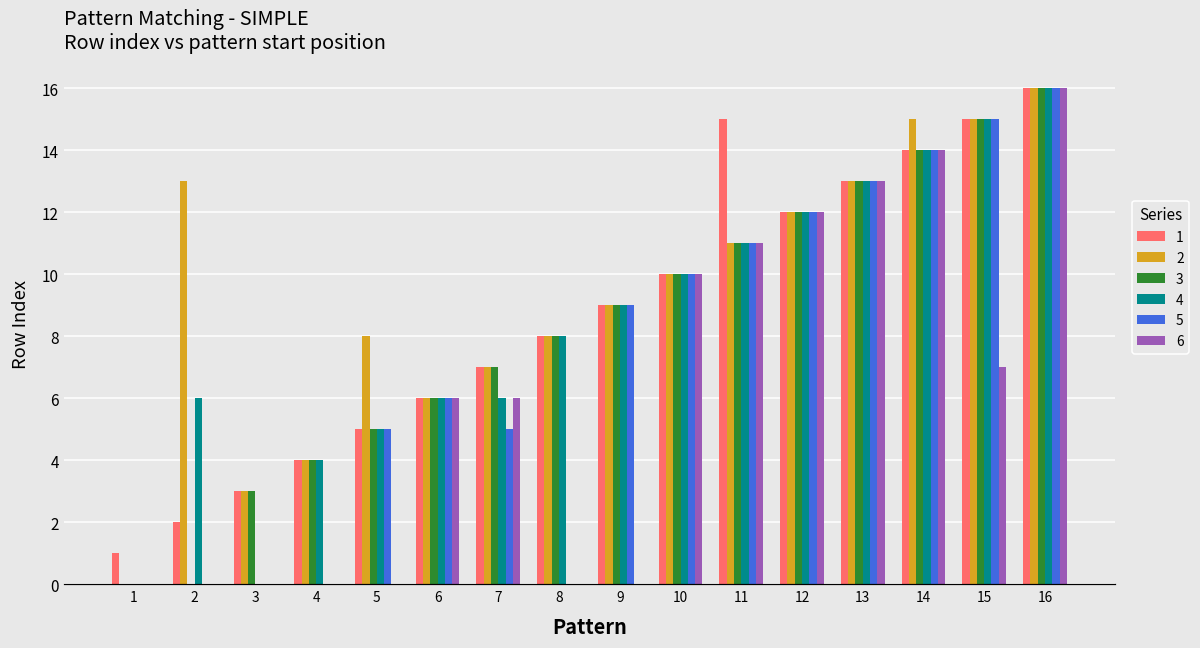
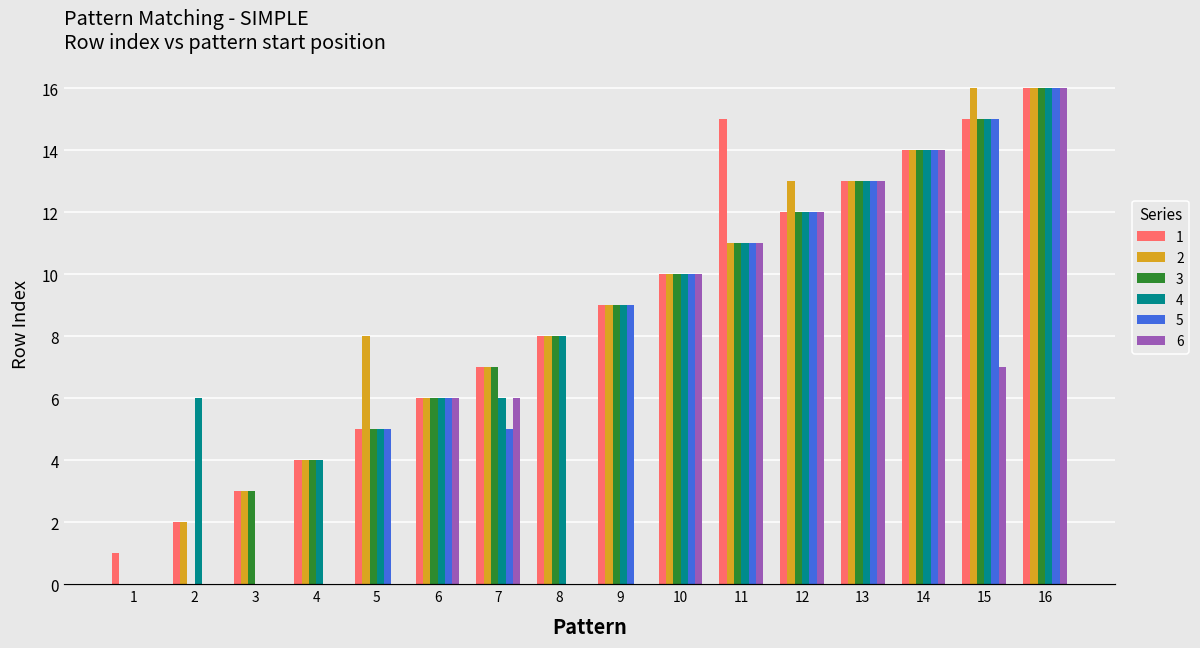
2, 2: 13 -> 2
2, 12: 12 -> 13
2, 14: 15 -> 14
2, 15: 15 -> 16
